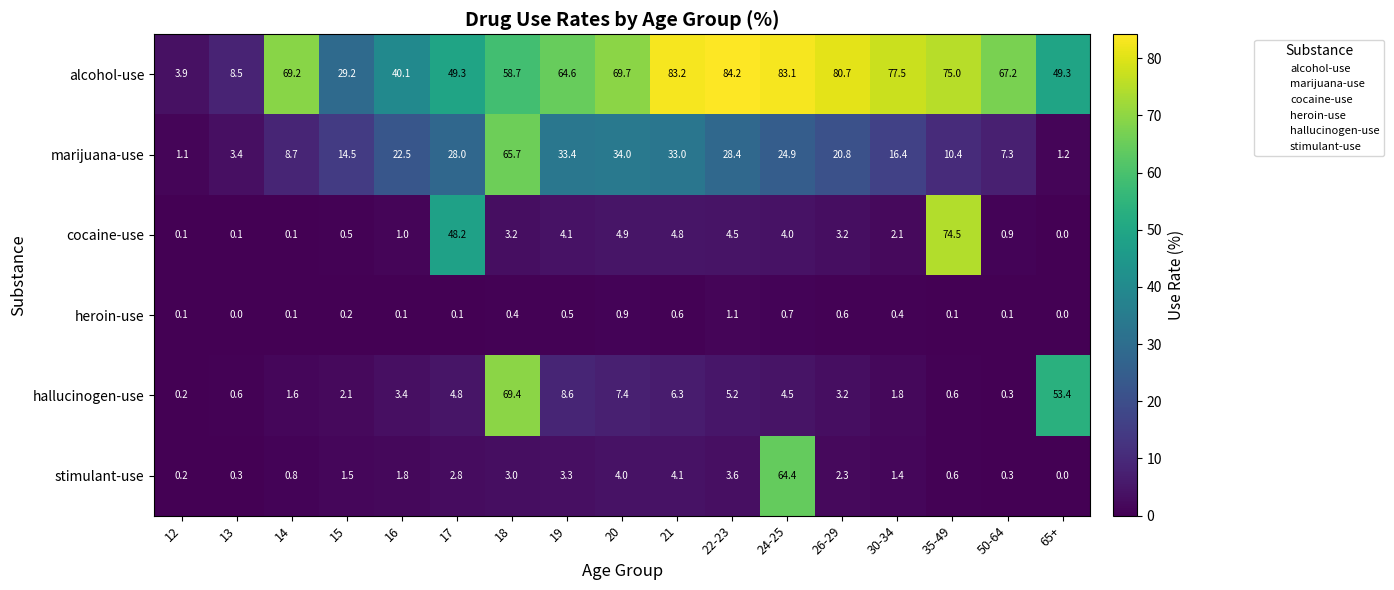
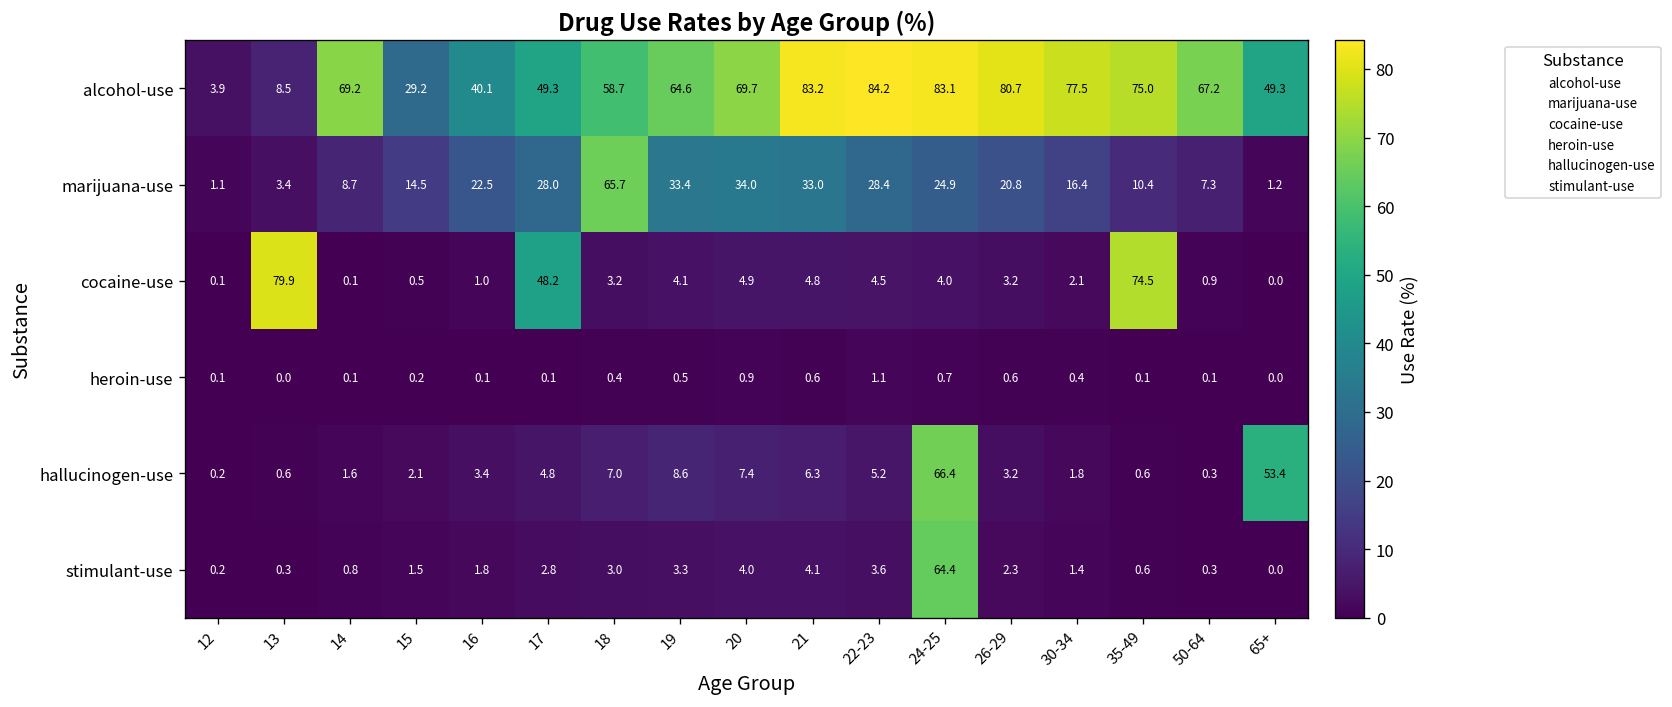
cocaine-use, 13: 0.1 -> 79.9
hallucinogen-use, 18: 69.4 -> 7.0
hallucinogen-use, 24-25: 4.5 -> 66.4
